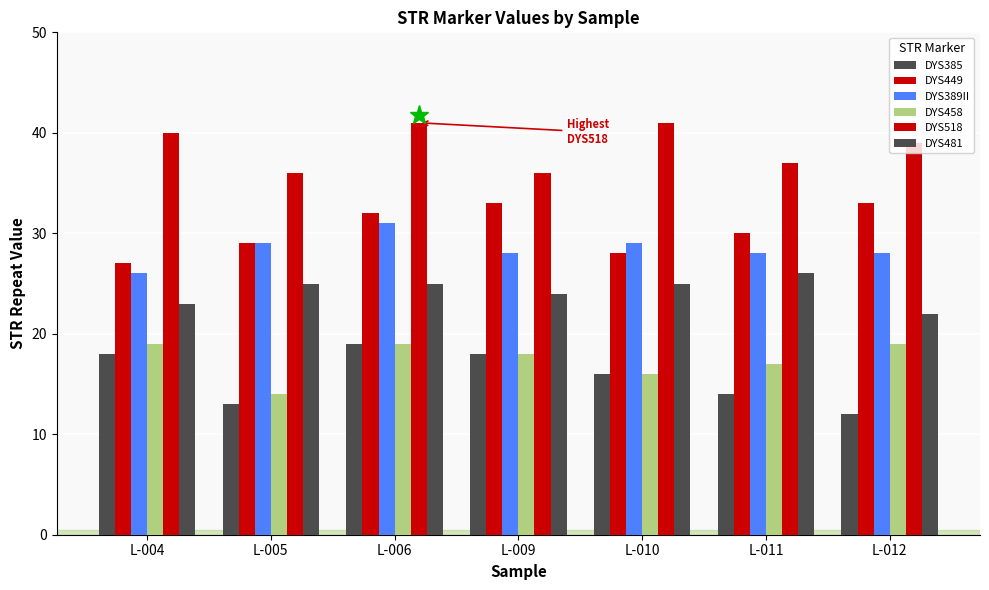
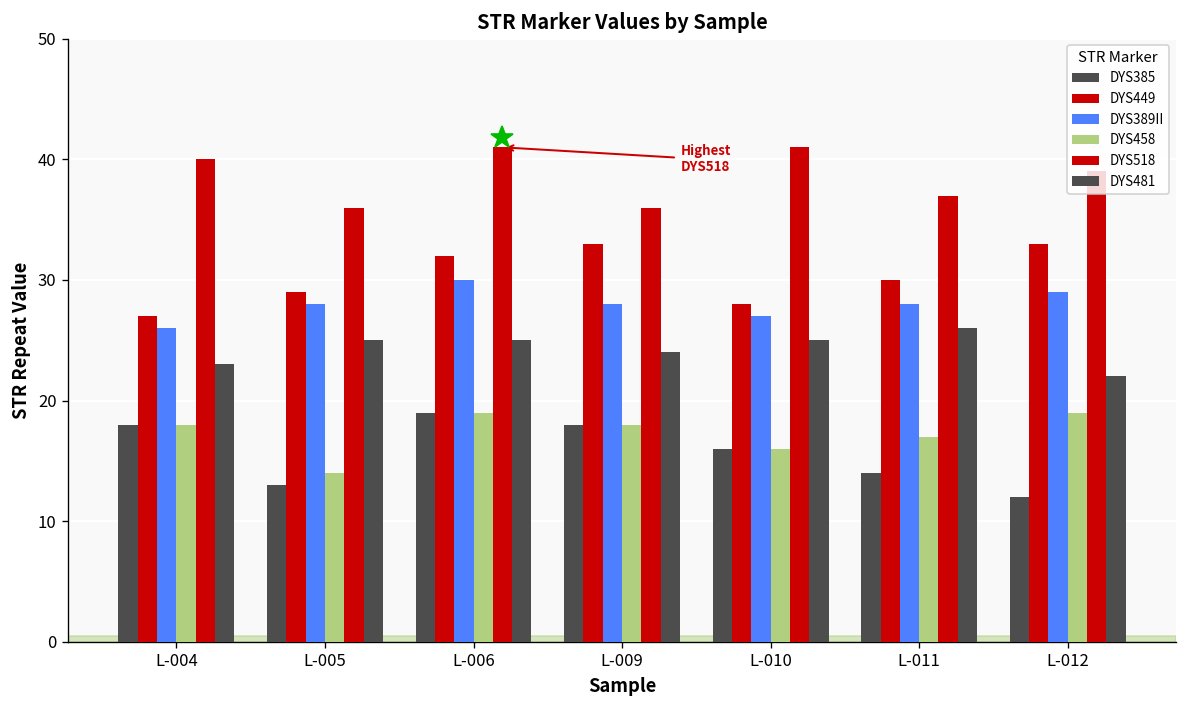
DYS458, L-004: 19 -> 18
DYS389II, L-005: 29 -> 28
DYS389II, L-006: 31 -> 30
DYS389II, L-010: 29 -> 27
DYS389II, L-012: 28 -> 29
